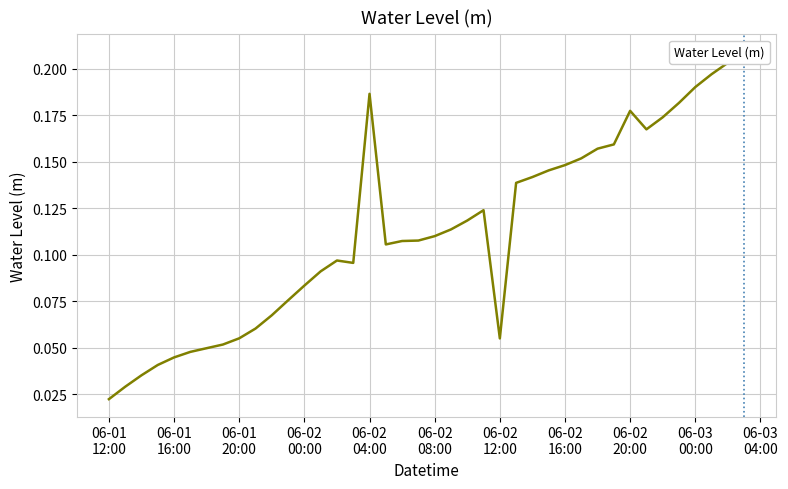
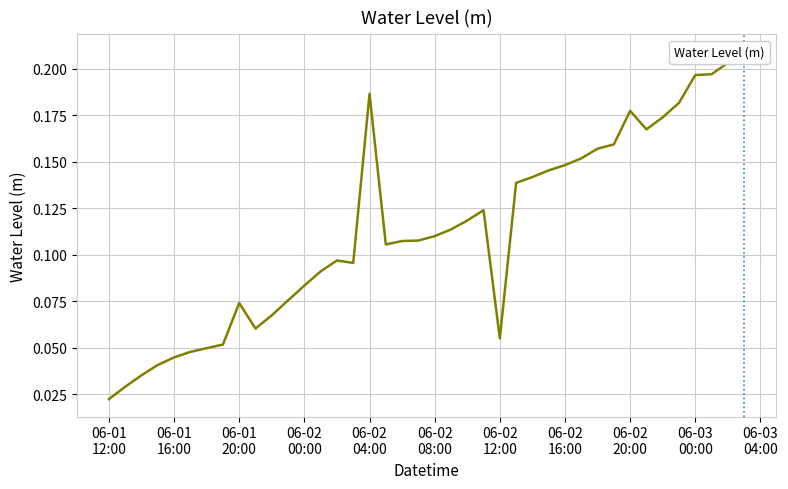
06-01 20:00: 0.055 -> 0.074
06-03 00:00: 0.190 -> 0.197
